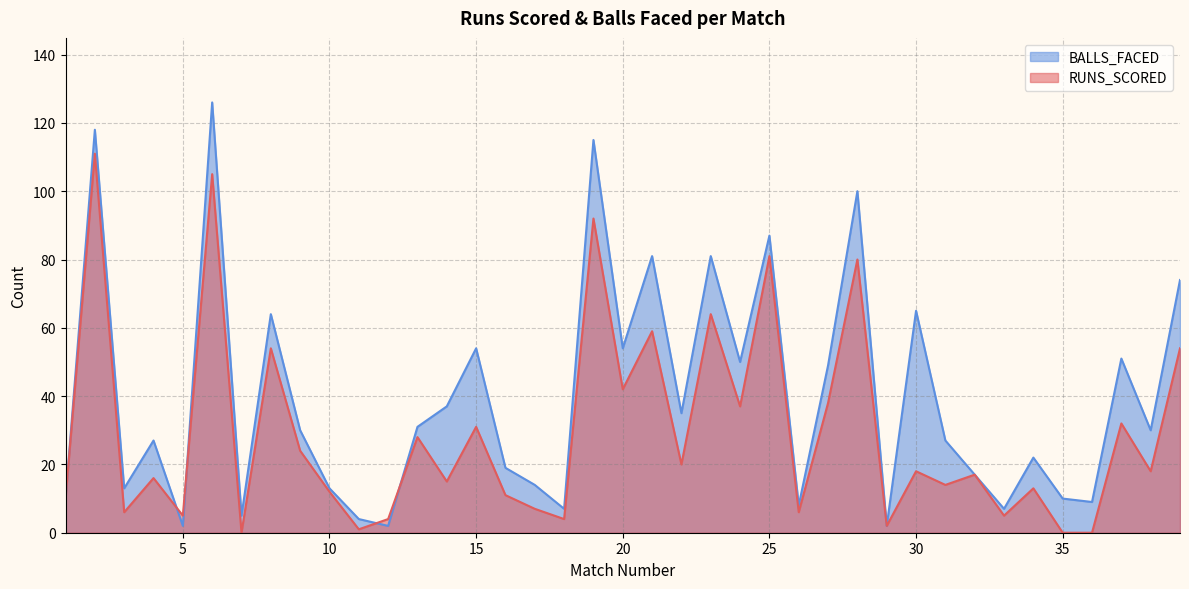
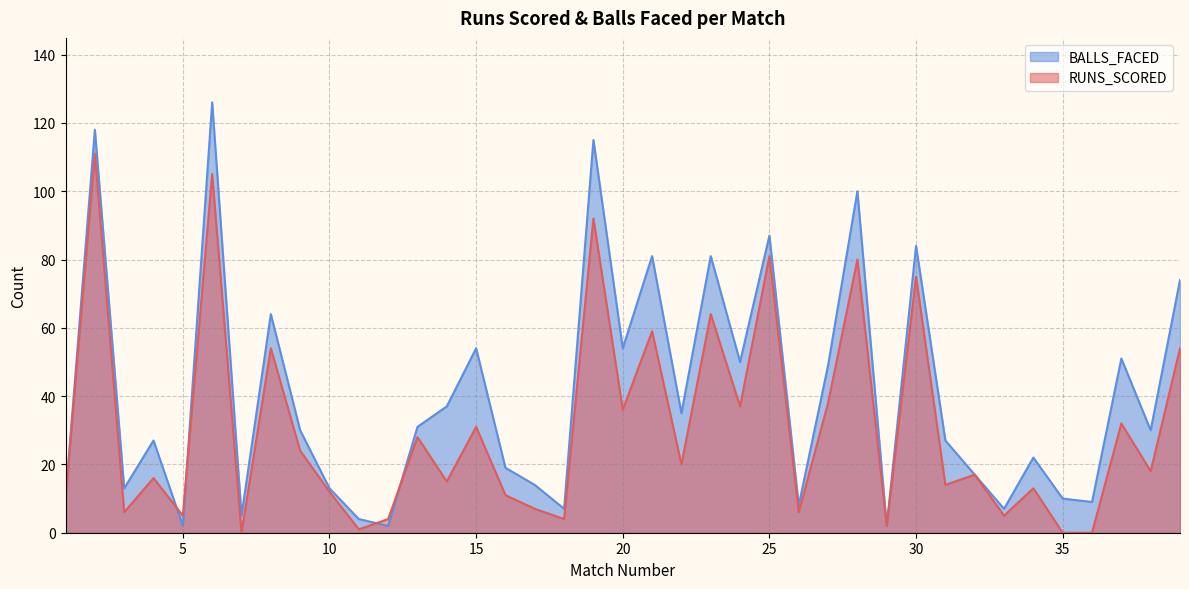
RUNS_SCORED, 20: 42 -> 36
BALLS_FACED, 30: 65 -> 84
RUNS_SCORED, 30: 18 -> 75
